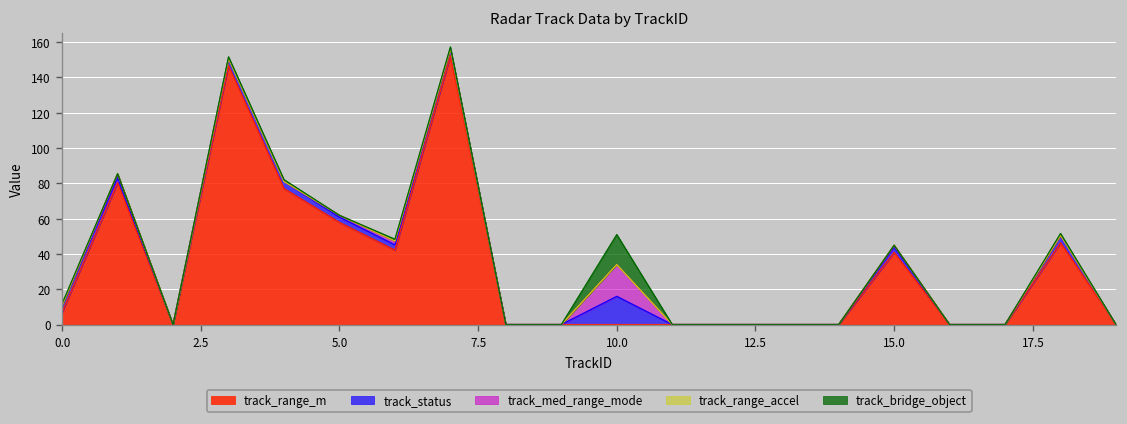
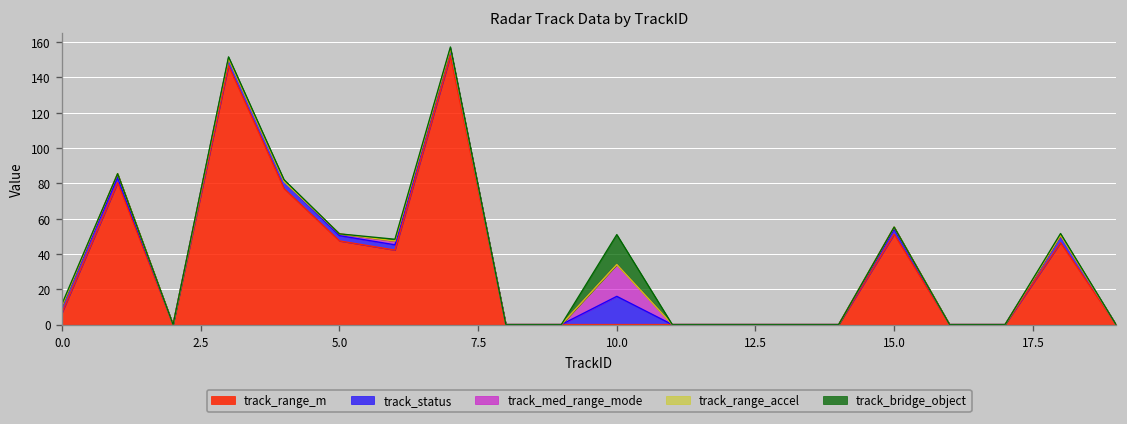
track_range_m, 5.0: 58 -> 47
track_range_m, 15.0: 41 -> 51
